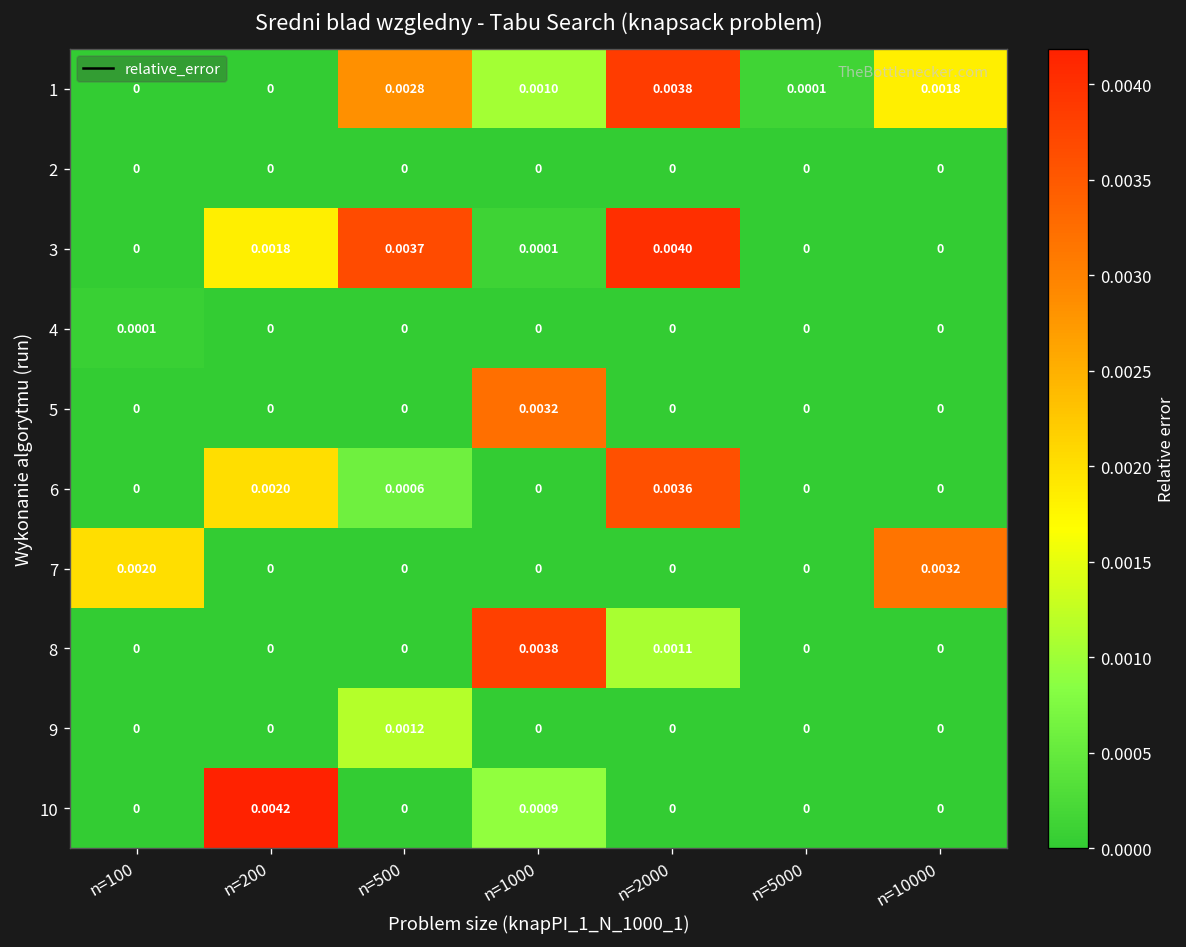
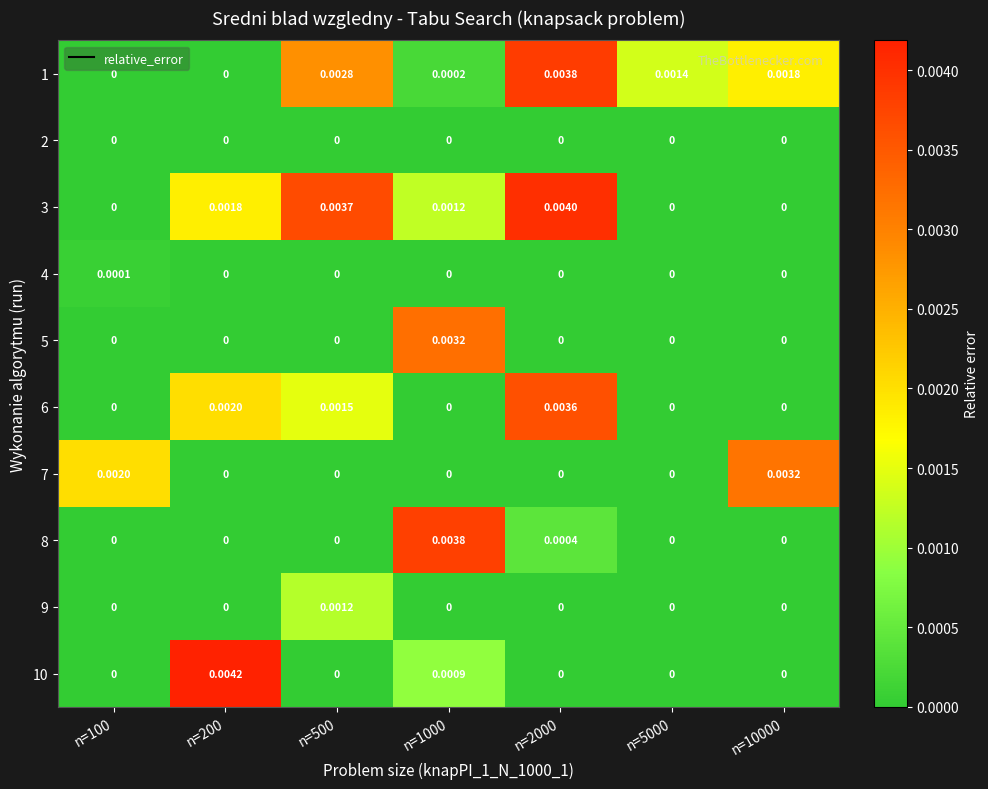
1, n=1000: 0.0010 -> 0.0002
1, n=5000: 0.0001 -> 0.0014
3, n=1000: 0.0001 -> 0.0012
6, n=500: 0.0006 -> 0.0015
8, n=2000: 0.0011 -> 0.0004
